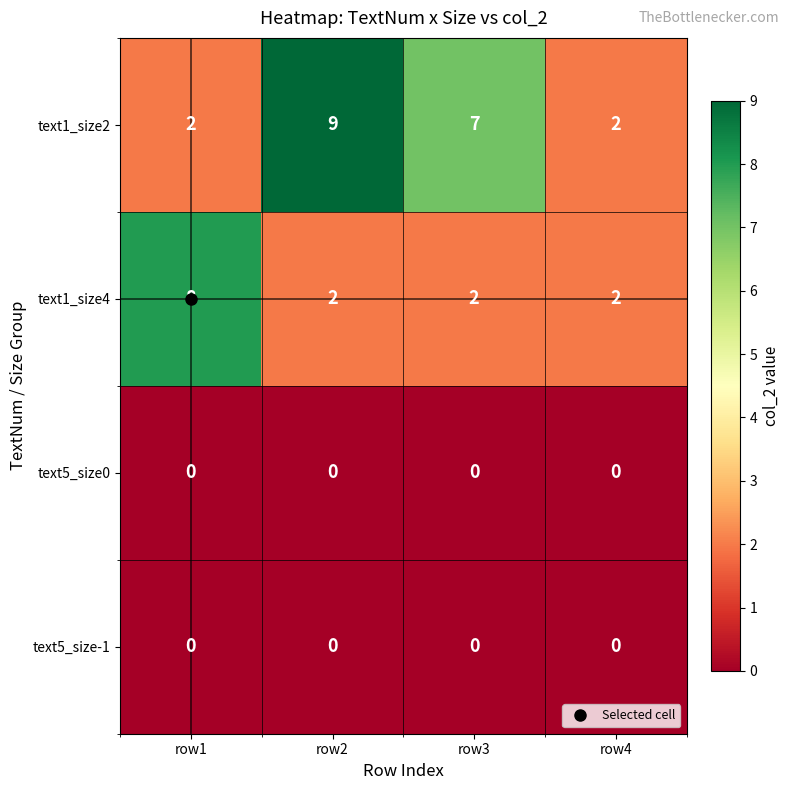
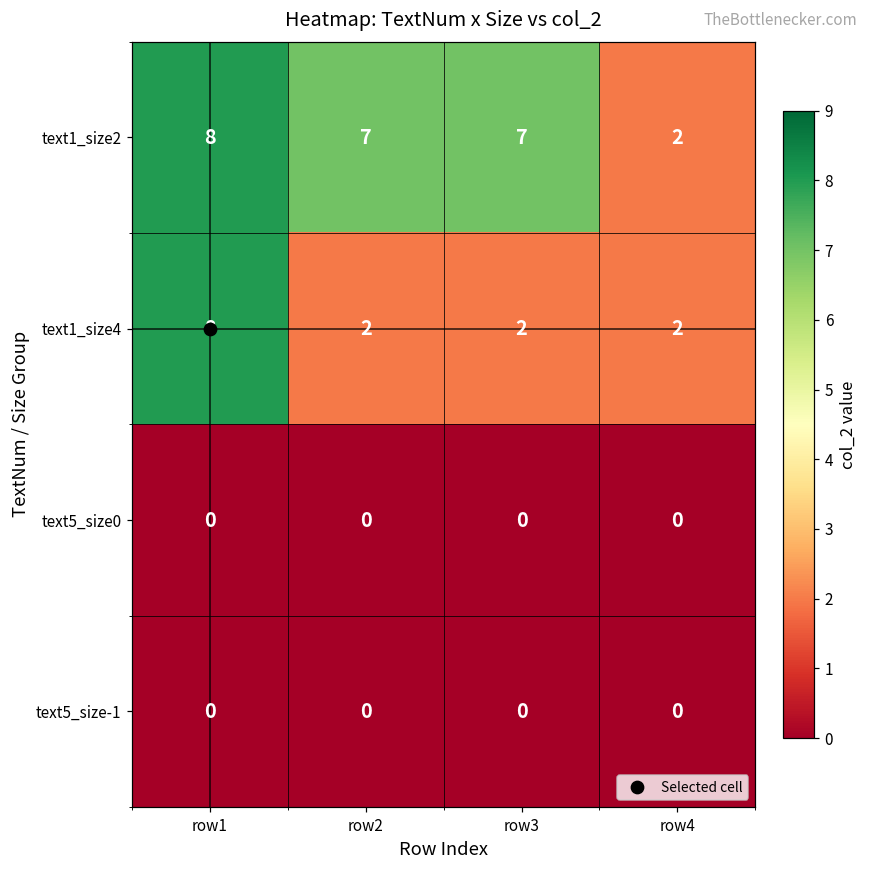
text1_size2, row1: 2 -> 8
text1_size2, row2: 9 -> 7
